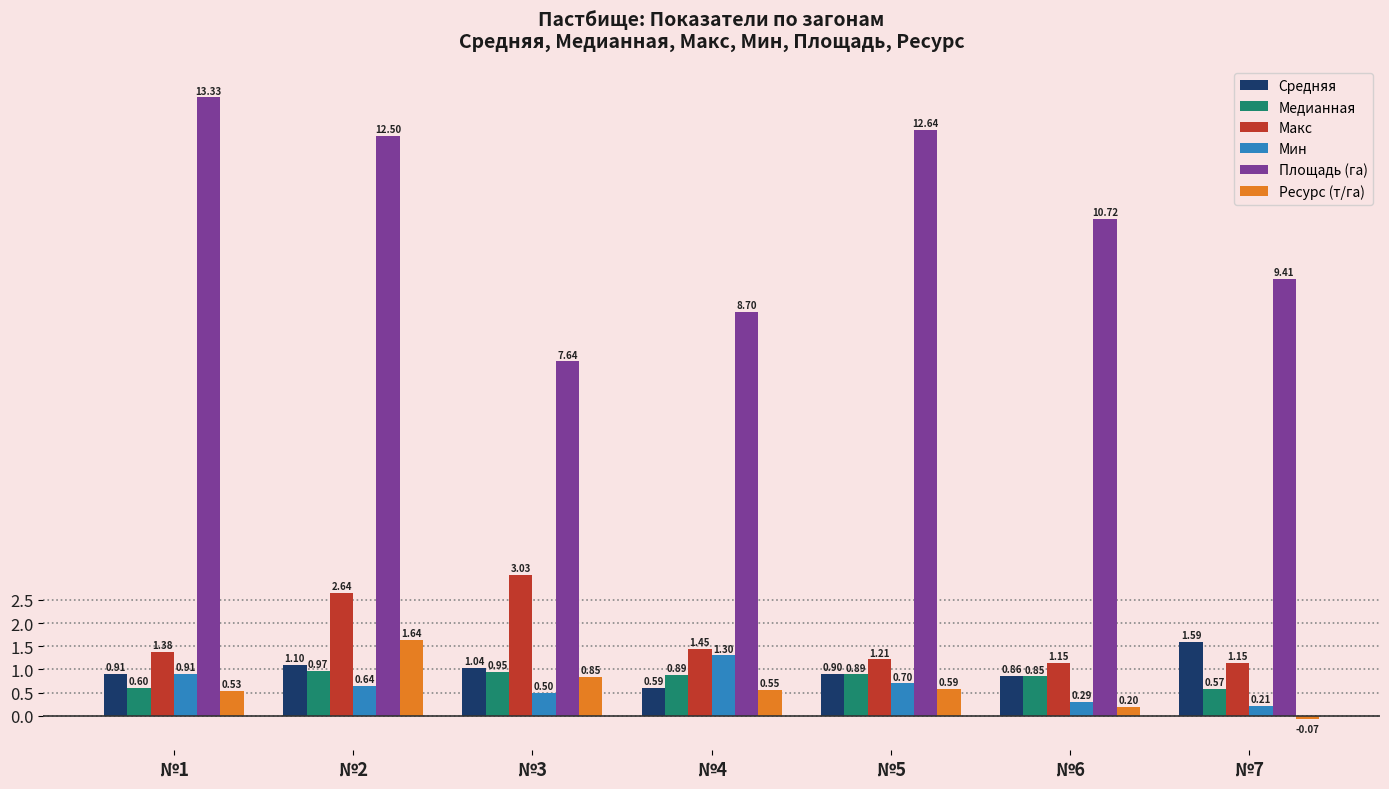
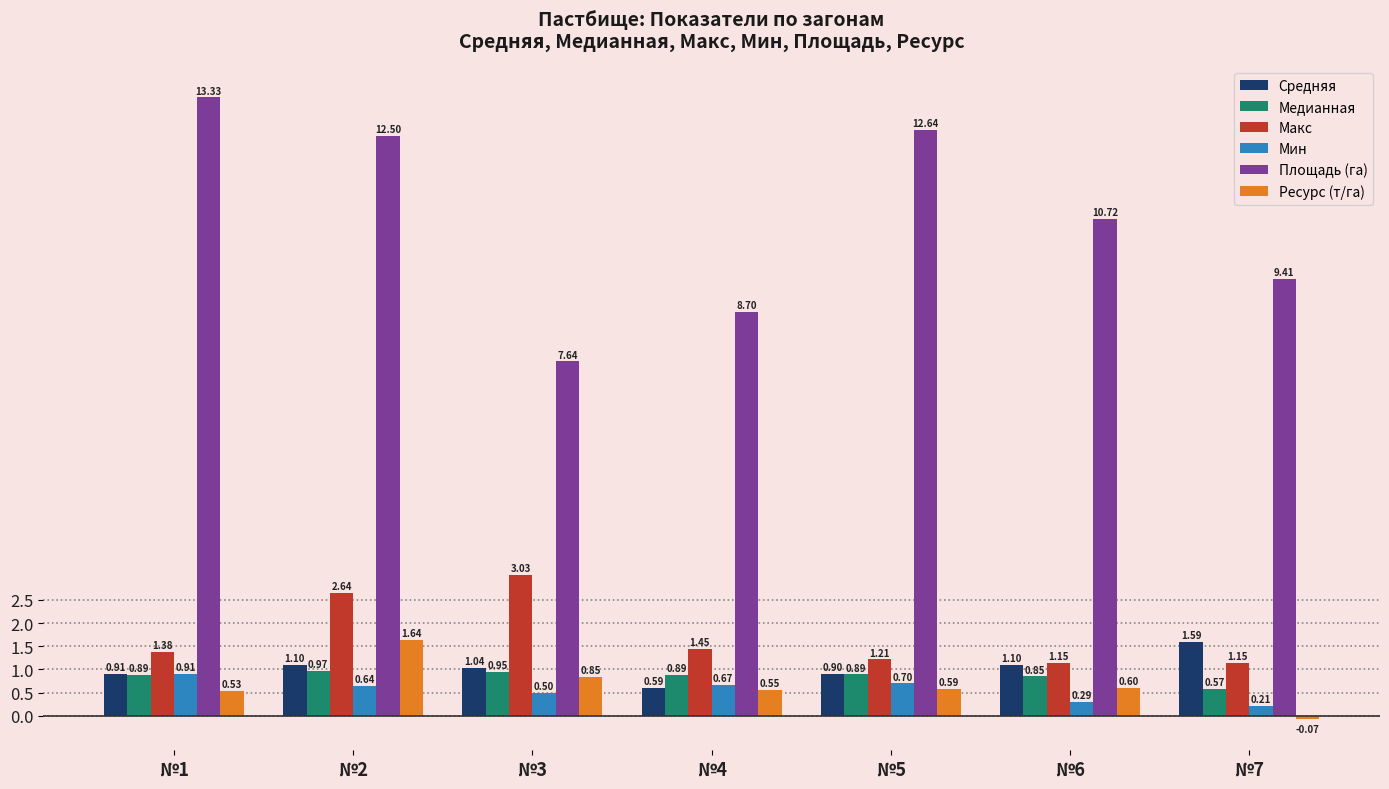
Медианная, №1: 0.60 -> 0.89
Мин, №4: 1.30 -> 0.67
Средняя, №6: 0.86 -> 1.10
Ресурс (т/га), №6: 0.20 -> 0.60
